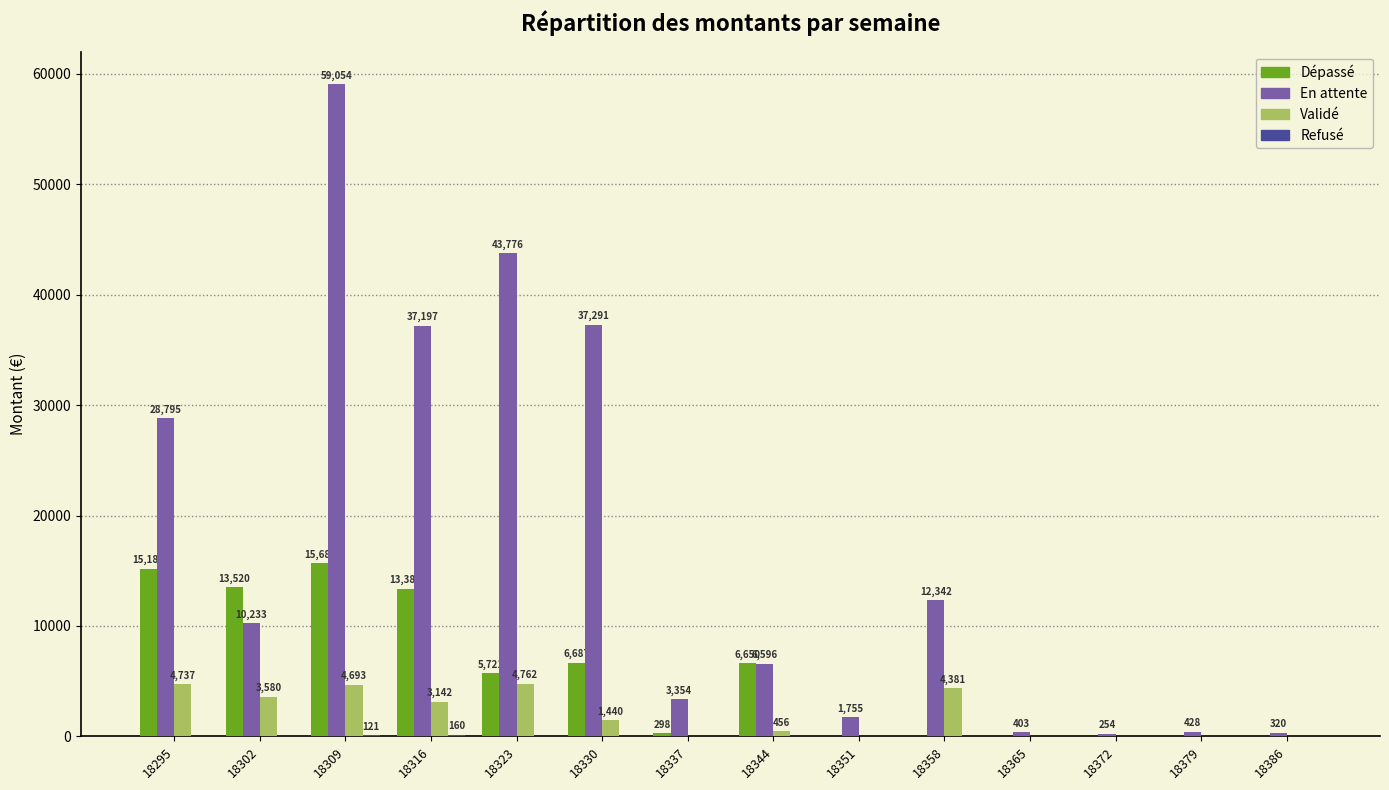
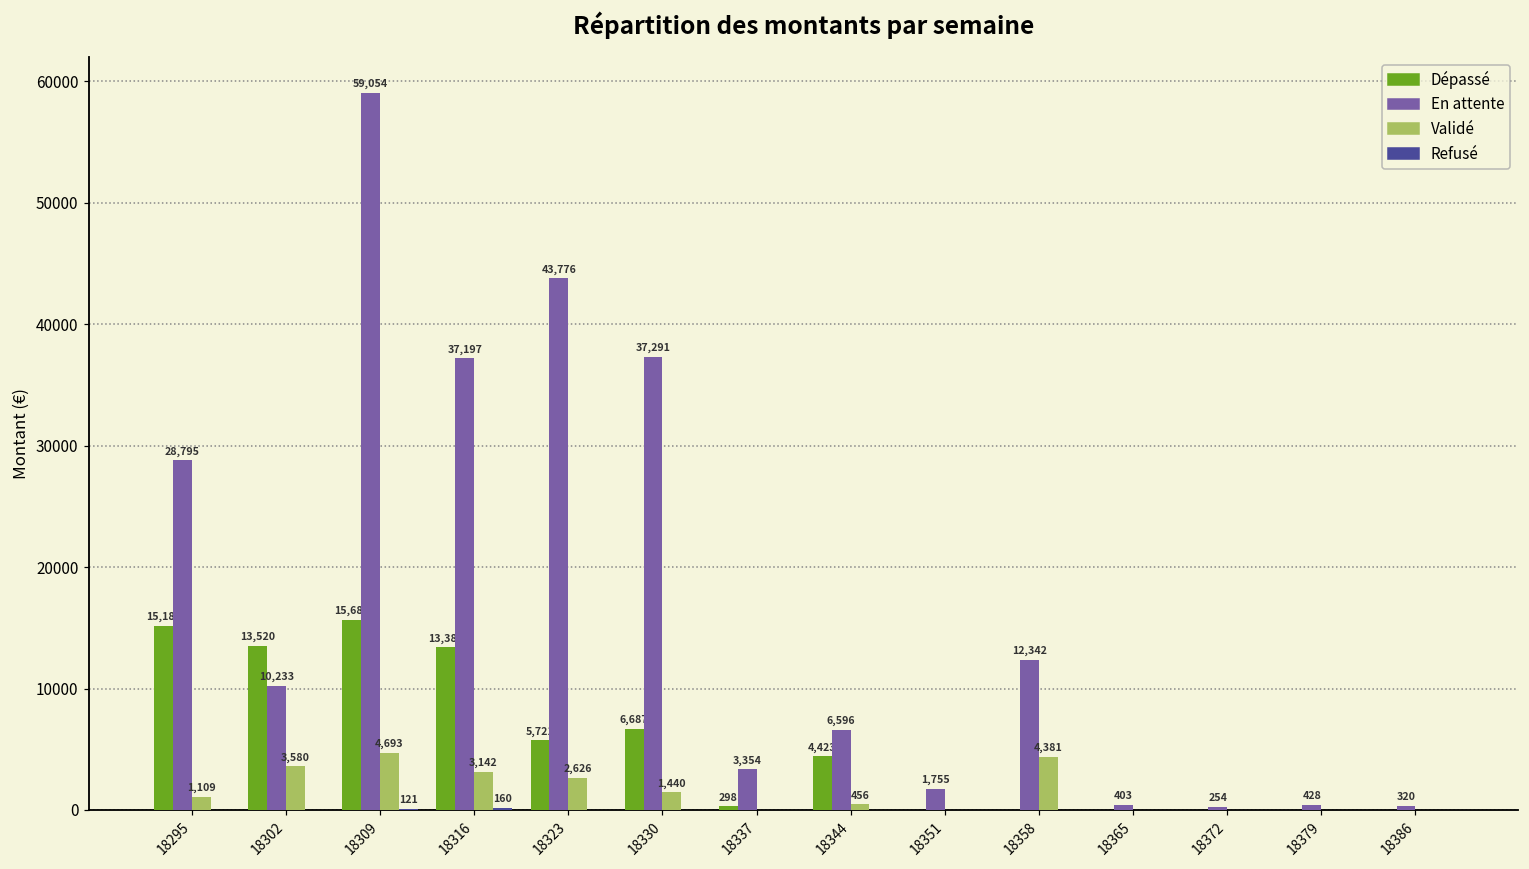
Validé, 18295: 4,737 -> 1,109
Validé, 18323: 4,762 -> 2,626
Dépassé, 18344: 6,650 -> 4,423
